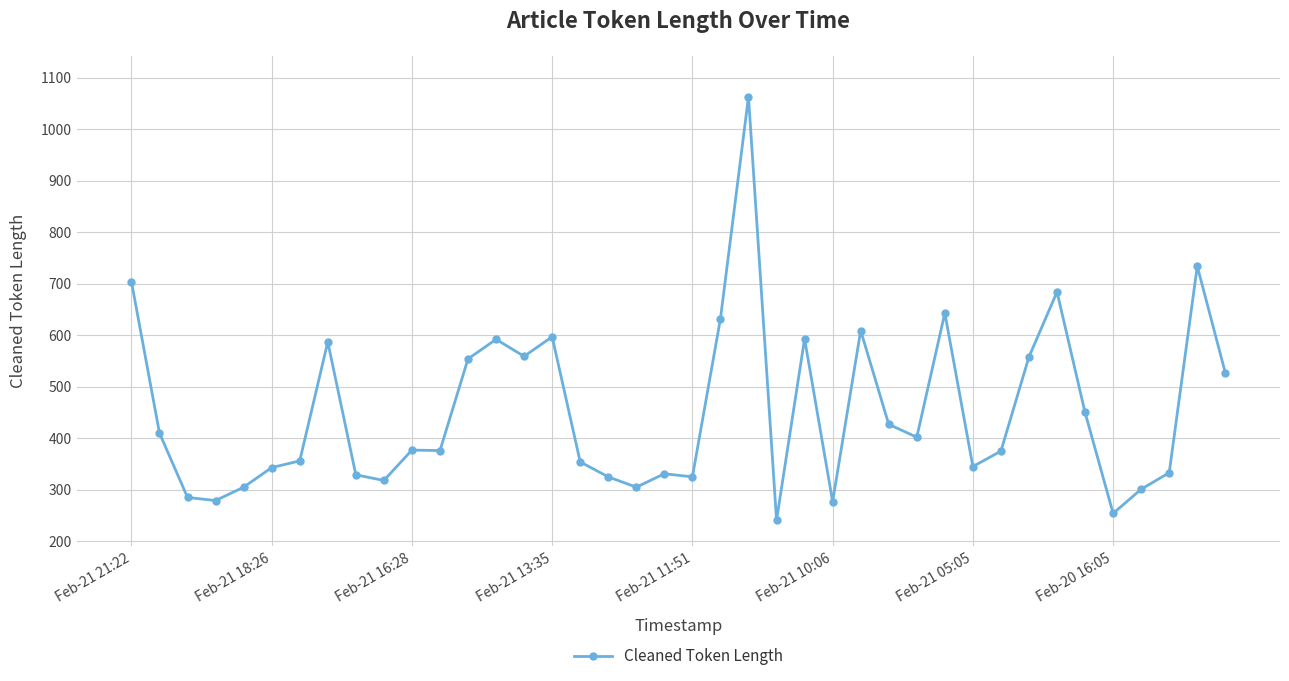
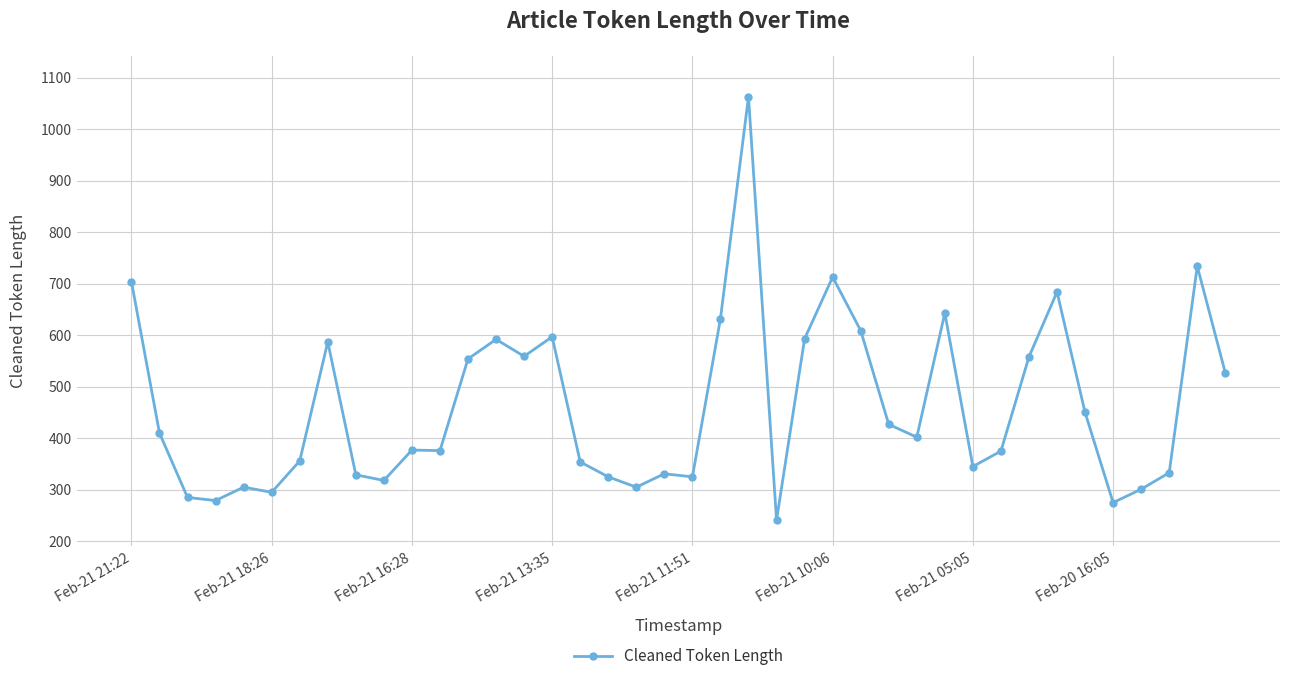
Feb-21 18:26: 340 -> 300
Feb-21 10:06: 280 -> 710
Feb-20 16:05: 250 -> 280
